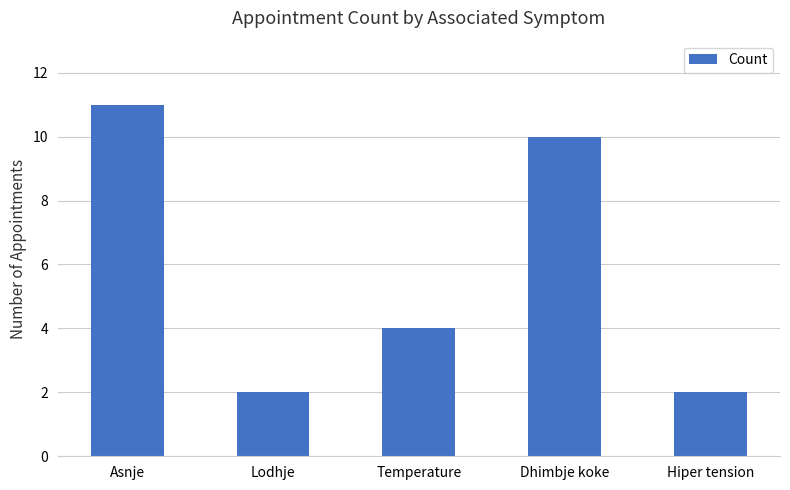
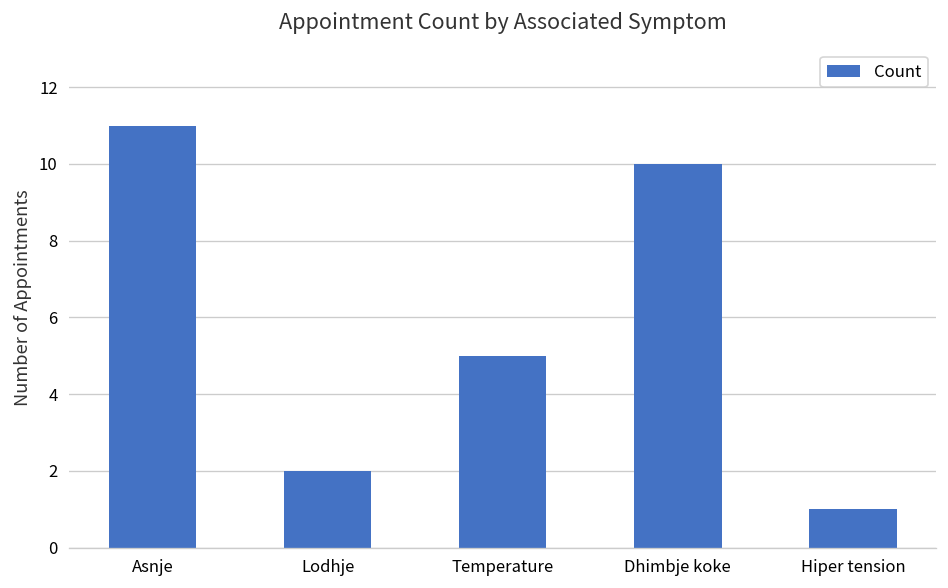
Temperature: 4 -> 5
Hiper tension: 2 -> 1
